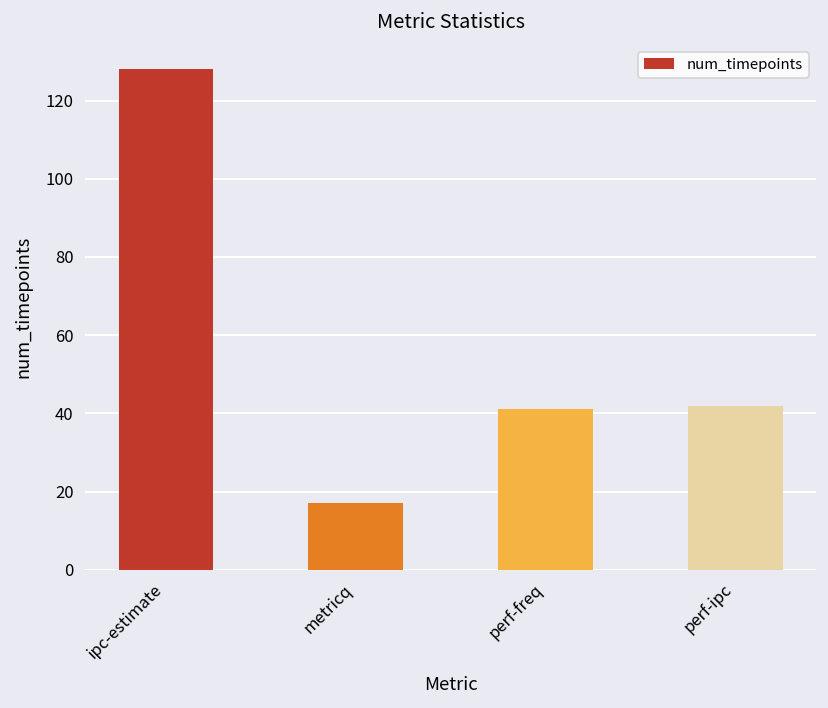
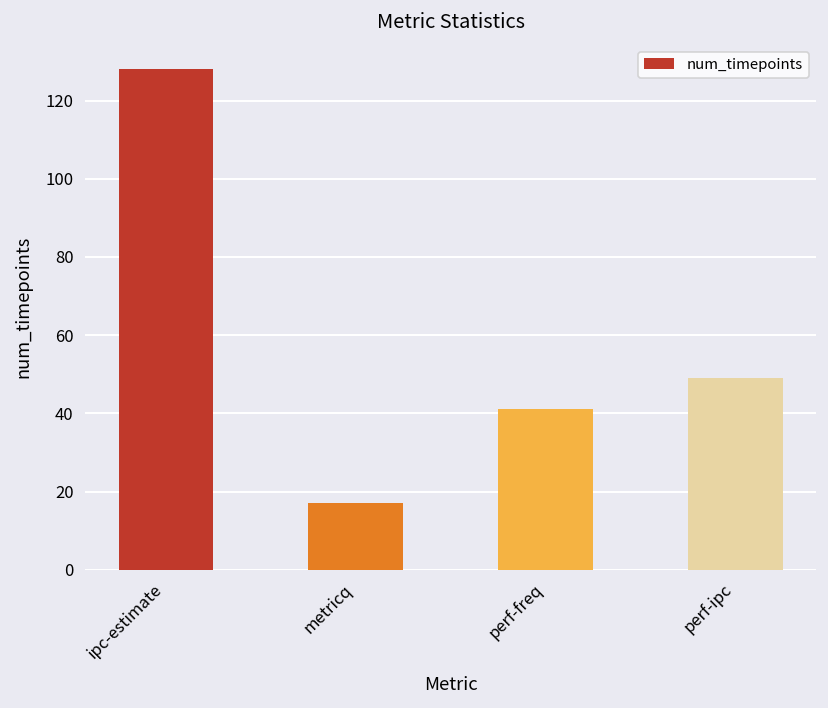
perf-ipc: 42 -> 49
